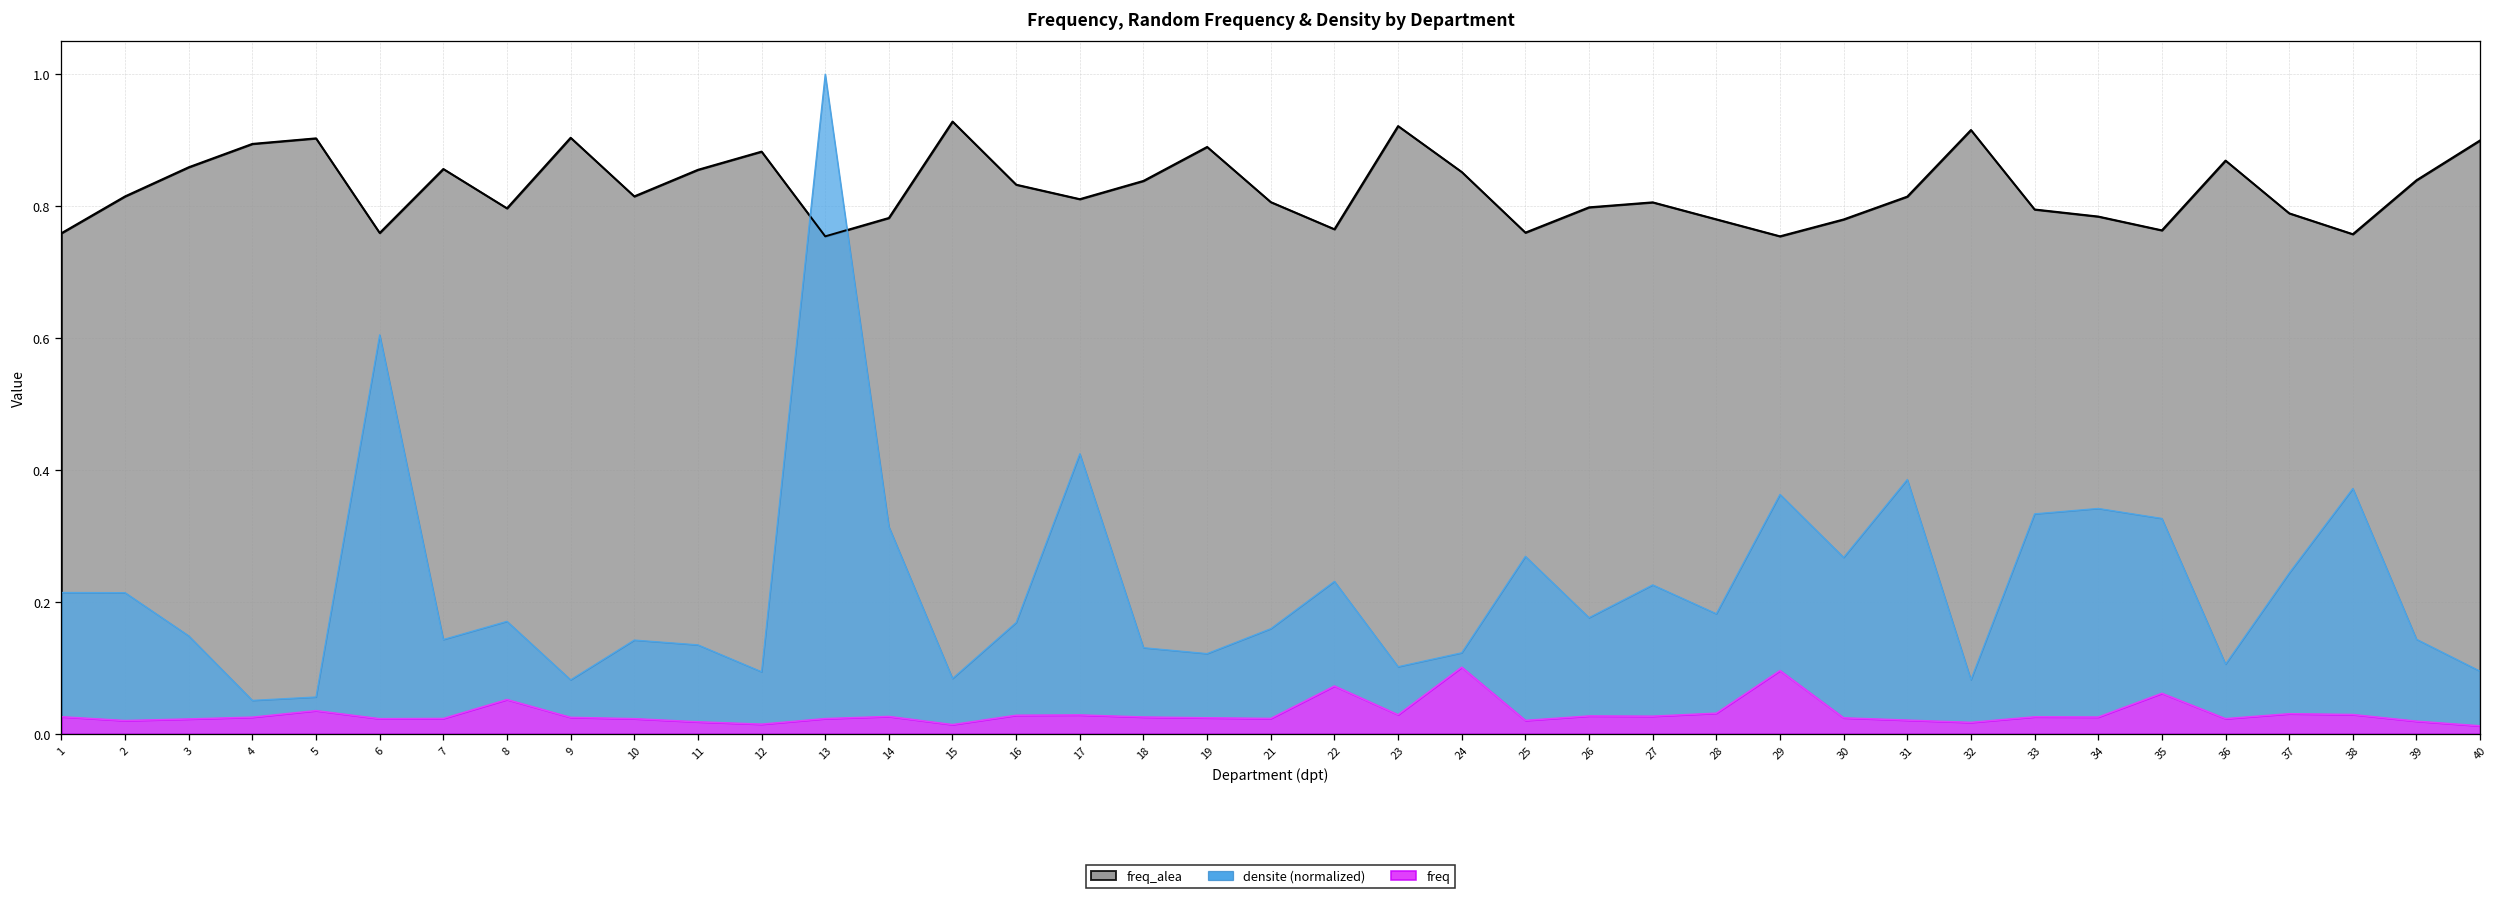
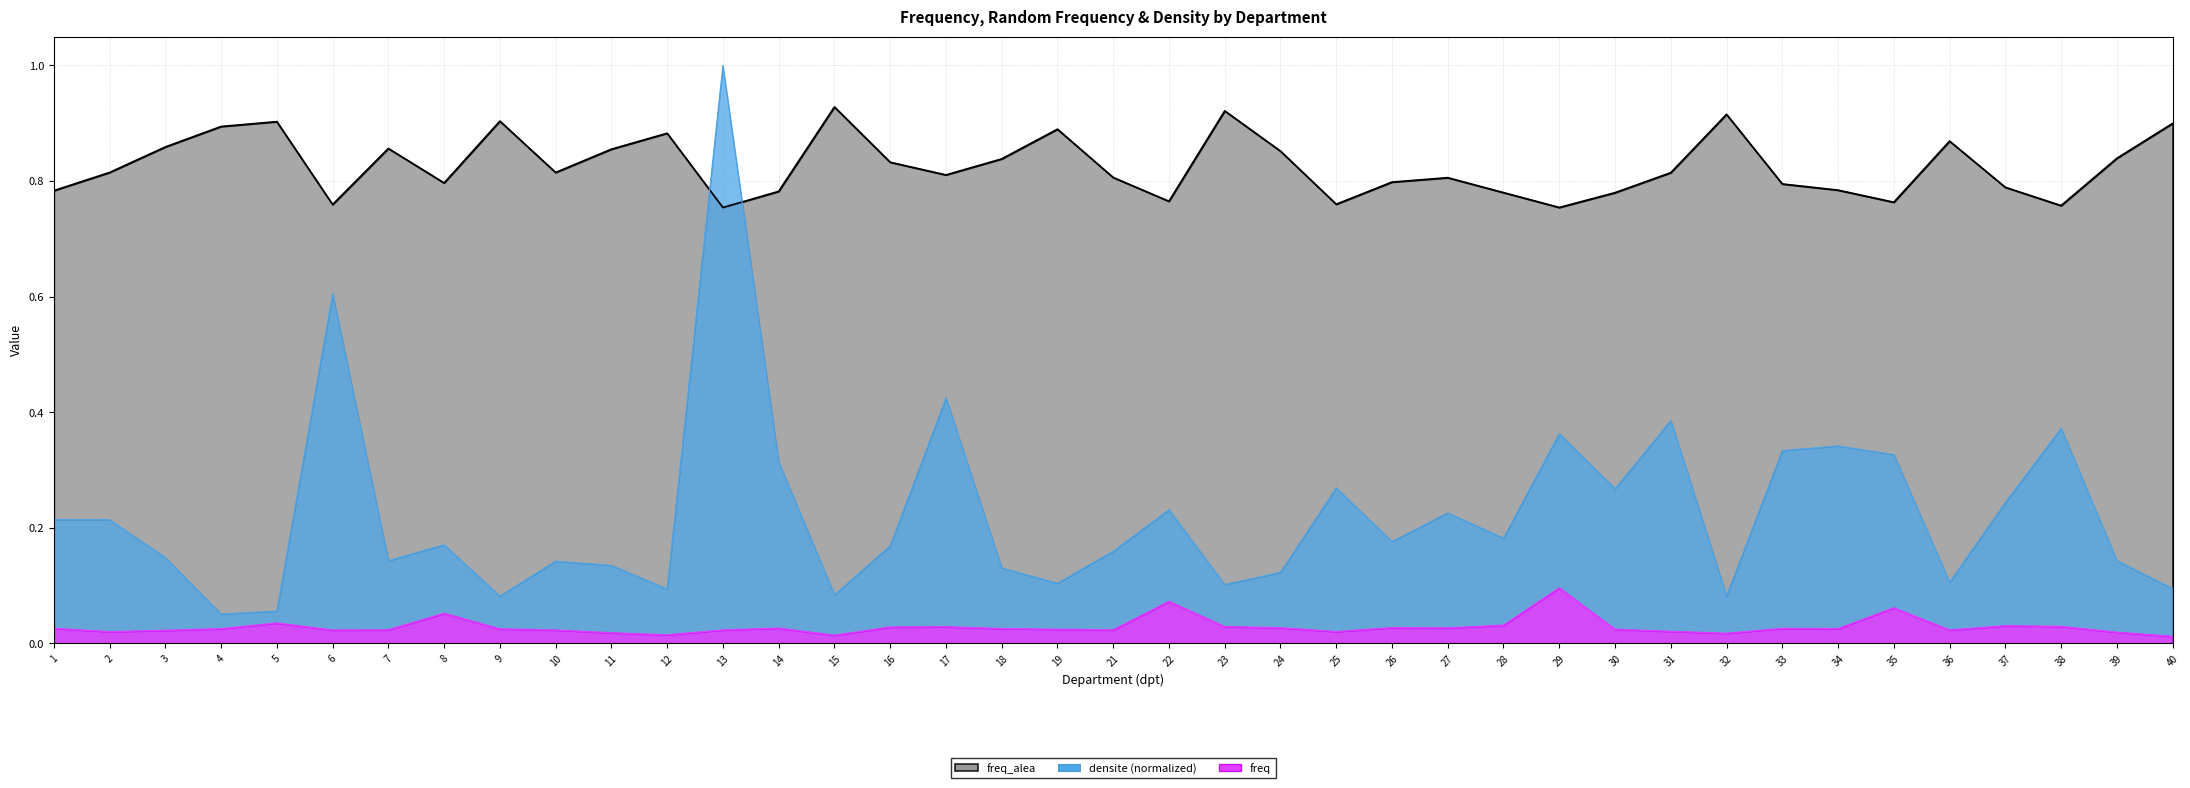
freq_alea, 1: 0.76 -> 0.78
densite (normalized), 19: 0.12 -> 0.10
freq, 24: 0.10 -> 0.03
